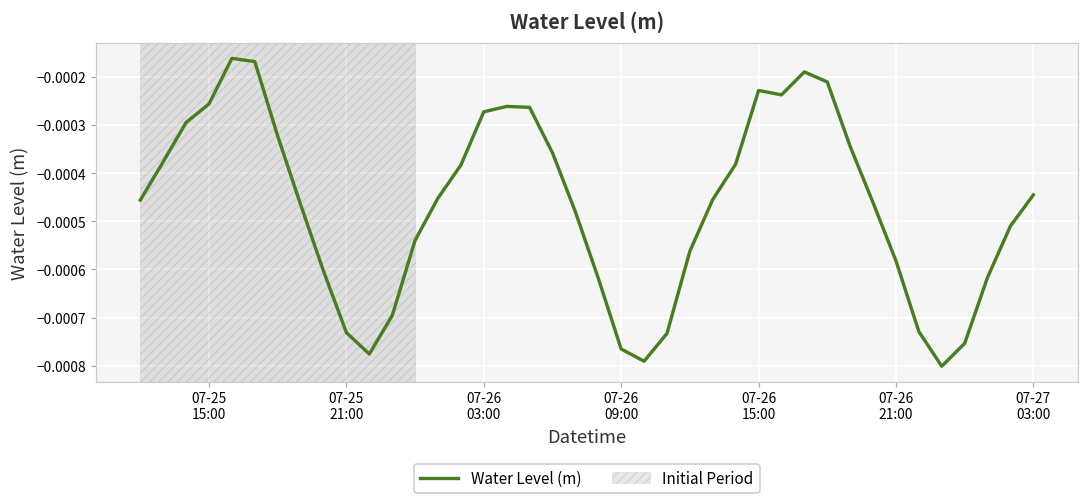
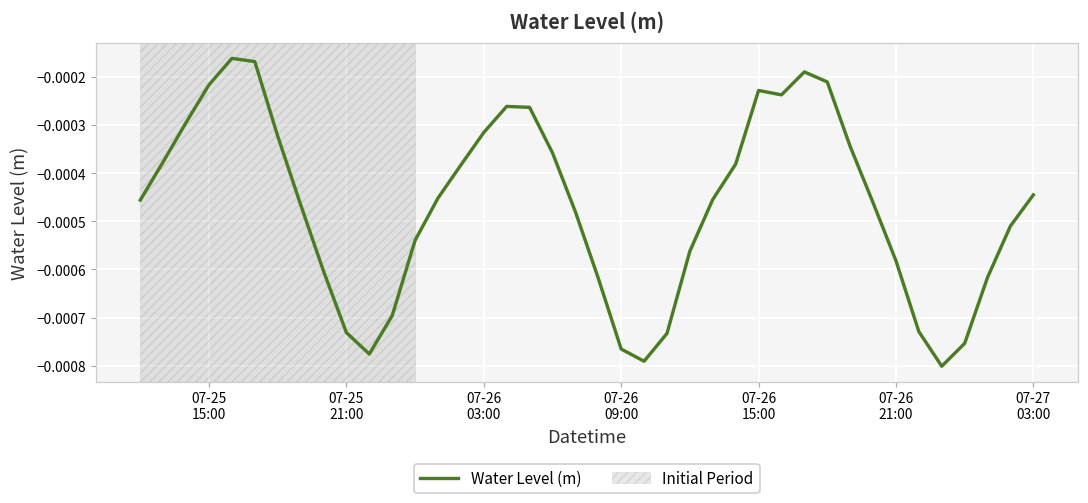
07-25 15:00: -0.00026 -> -0.00022
07-26 03:00: -0.00027 -> -0.00032
